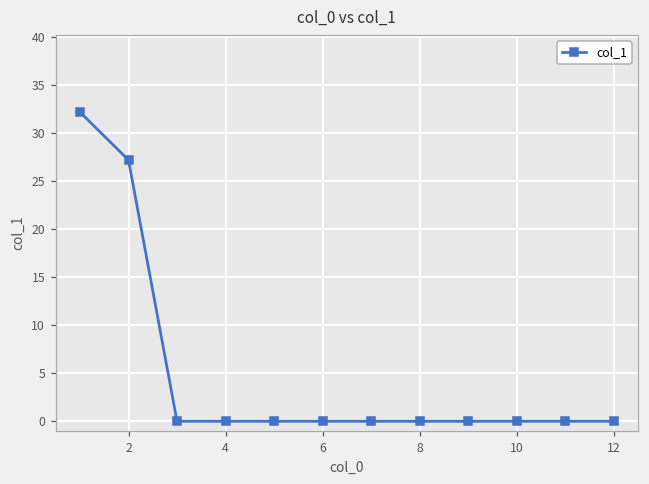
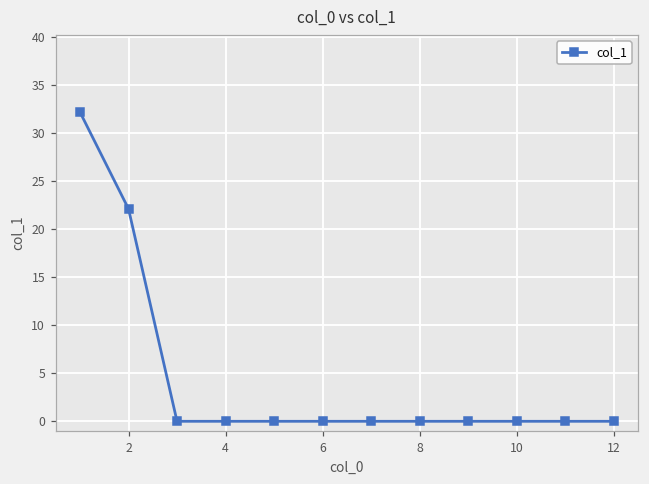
2: 27 -> 22
